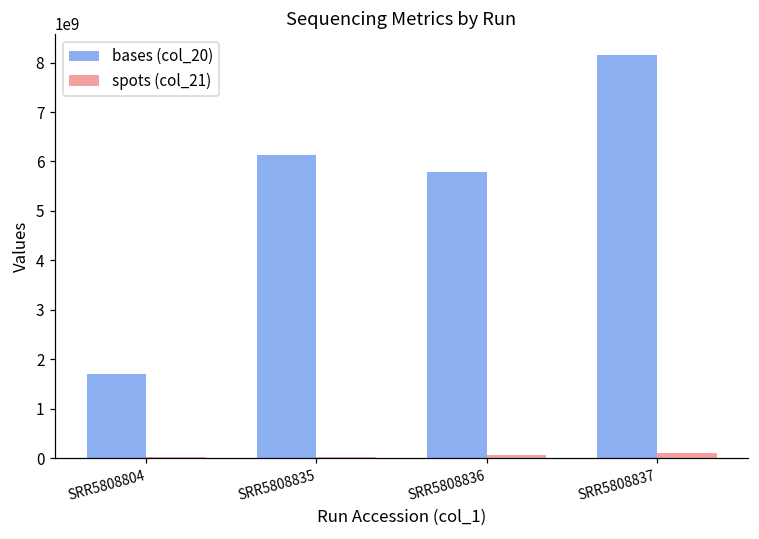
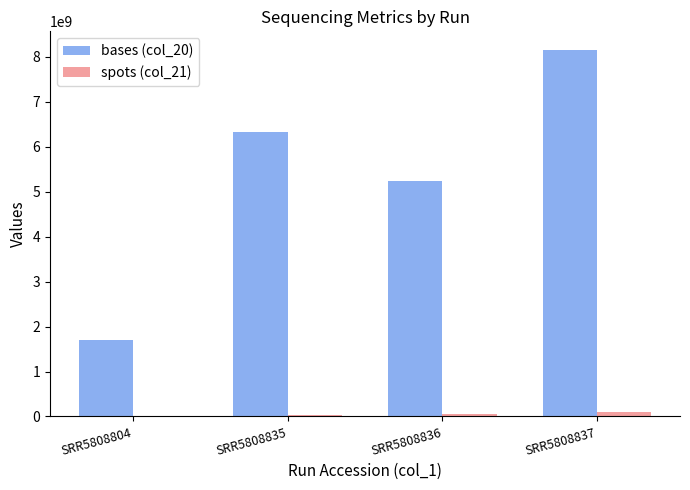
bases (col_20), SRR5808835: 6100000000 -> 6300000000
bases (col_20), SRR5808836: 5800000000 -> 5200000000
